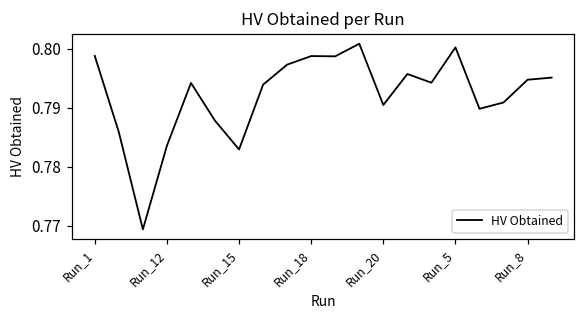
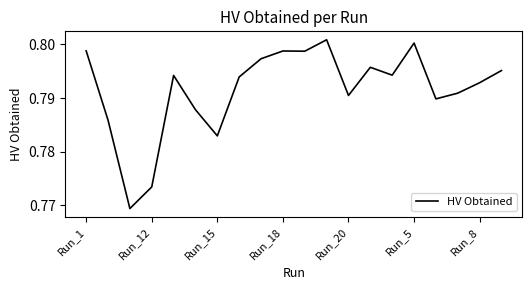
Run_12: 0.784 -> 0.773
Run_8: 0.795 -> 0.793
